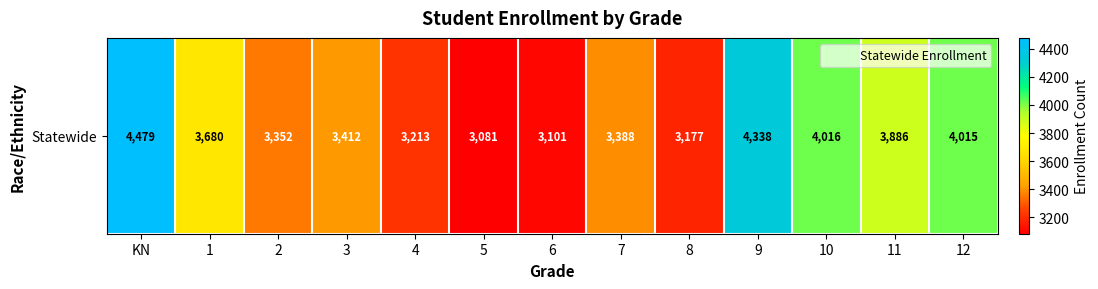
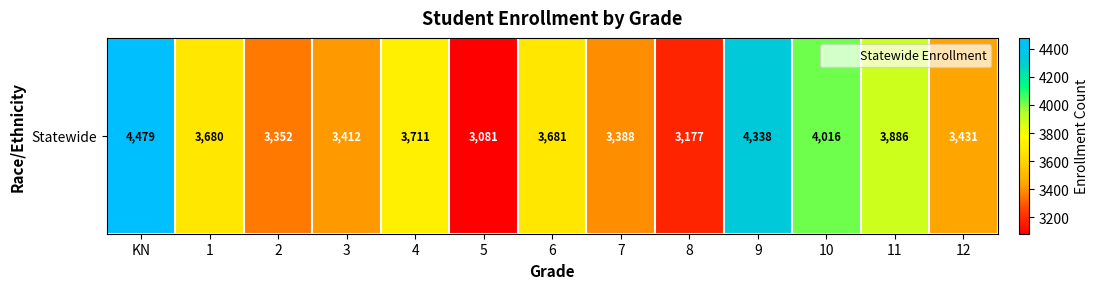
Statewide, 4: 3,213 -> 3,711
Statewide, 6: 3,101 -> 3,681
Statewide, 12: 4,015 -> 3,431
